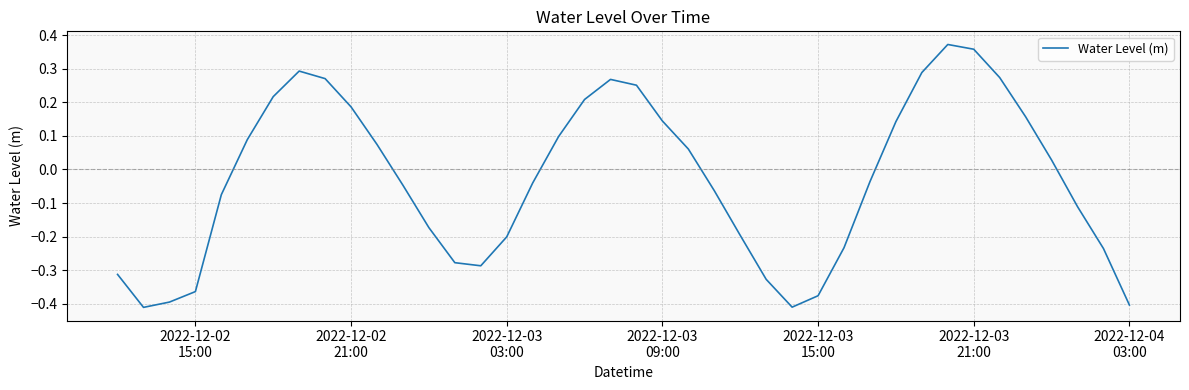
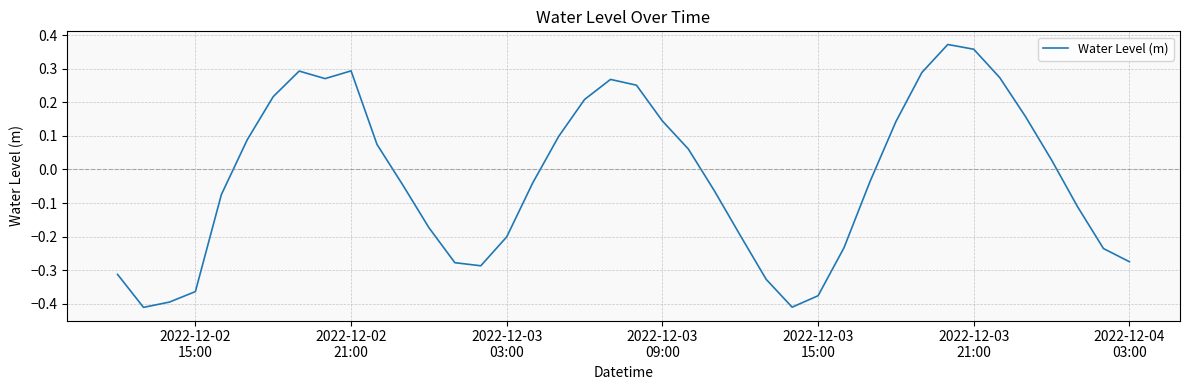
2022-12-02 21:00: 0.19 -> 0.29
2022-12-04 03:00: -0.40 -> -0.27
